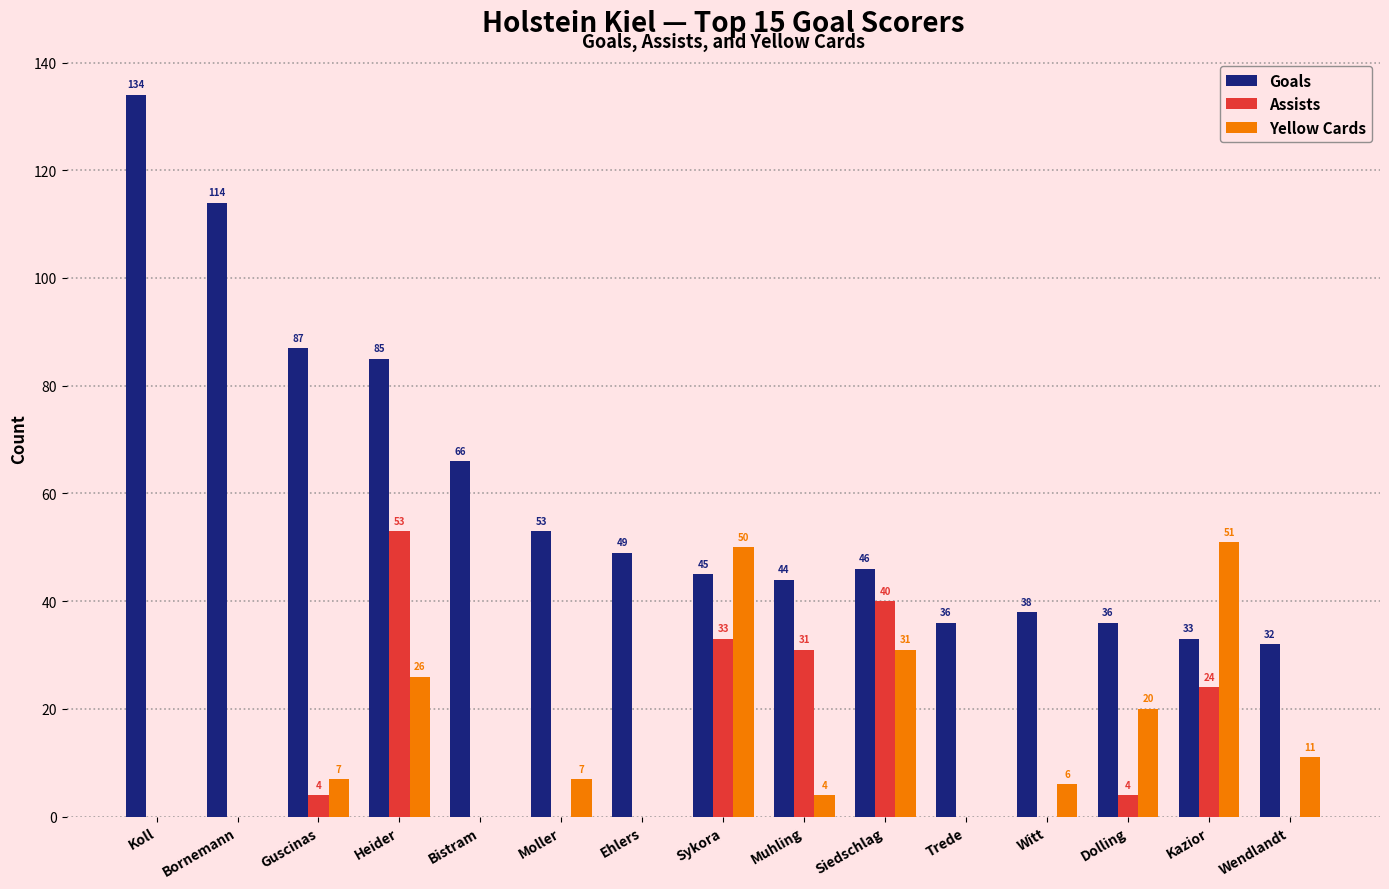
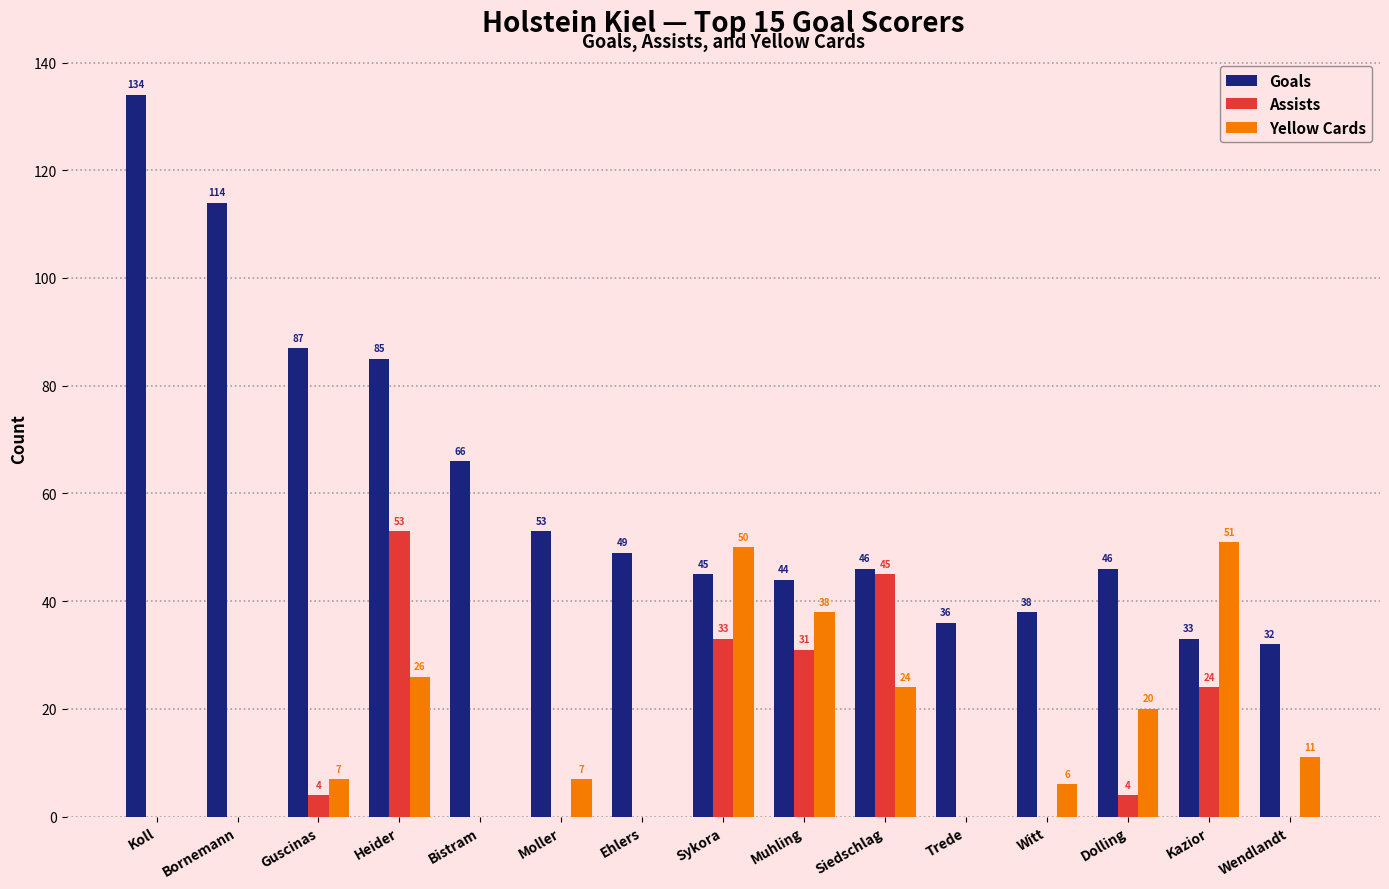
Yellow Cards, Muhling: 4 -> 38
Assists, Siedschlag: 40 -> 45
Yellow Cards, Siedschlag: 31 -> 24
Goals, Dolling: 36 -> 46
